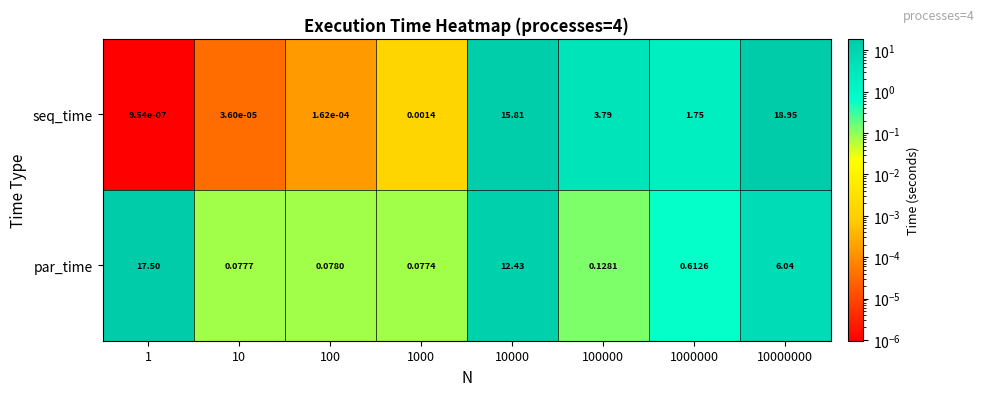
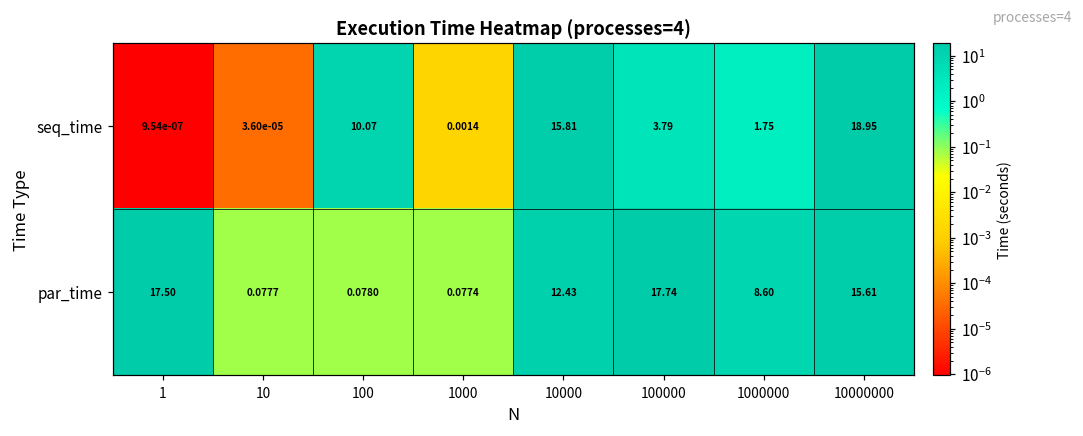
seq_time, 100: 1.62e-04 -> 10.07
par_time, 100000: 0.1281 -> 17.74
par_time, 1000000: 0.6126 -> 8.60
par_time, 10000000: 6.04 -> 15.61
